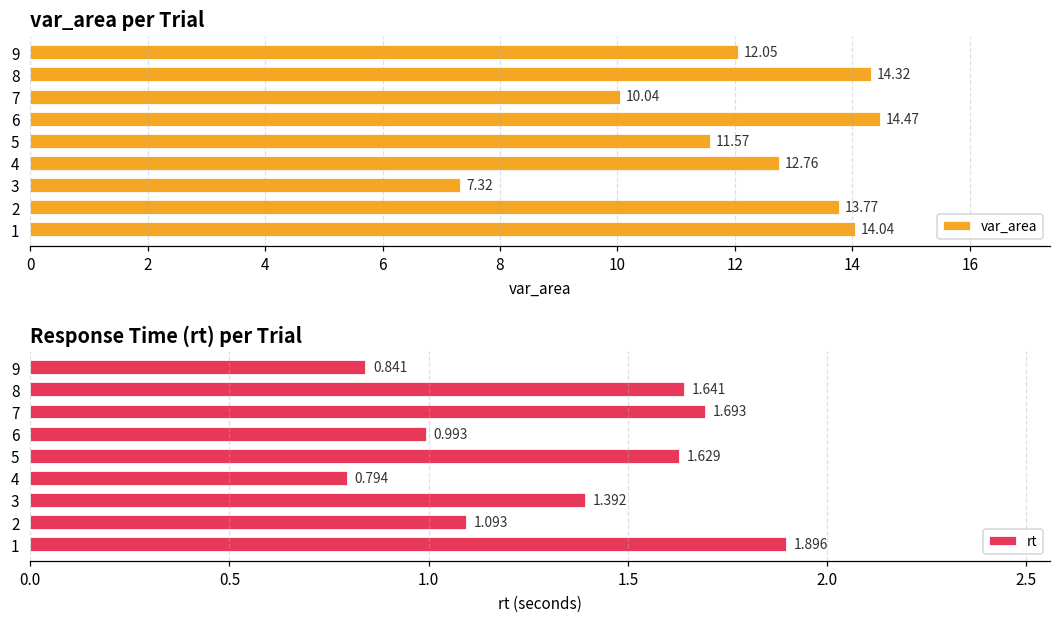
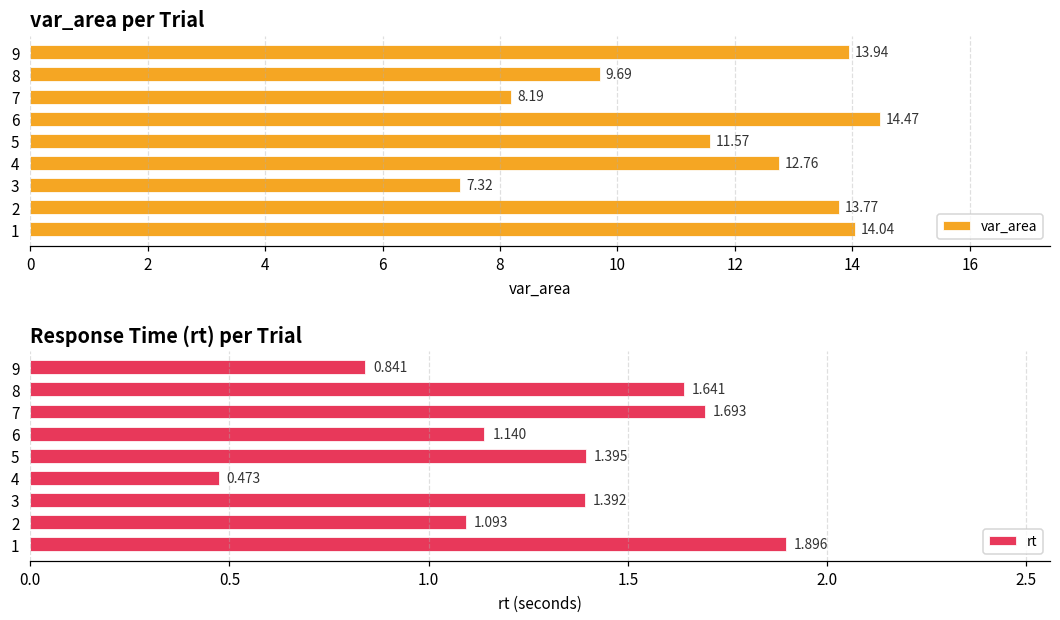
var_area per Trial, 9: 12.05 -> 13.94
var_area per Trial, 8: 14.32 -> 9.69
var_area per Trial, 7: 10.04 -> 8.19
Response Time (rt) per Trial, 6: 0.993 -> 1.140
Response Time (rt) per Trial, 5: 1.629 -> 1.395
Response Time (rt) per Trial, 4: 0.794 -> 0.473
